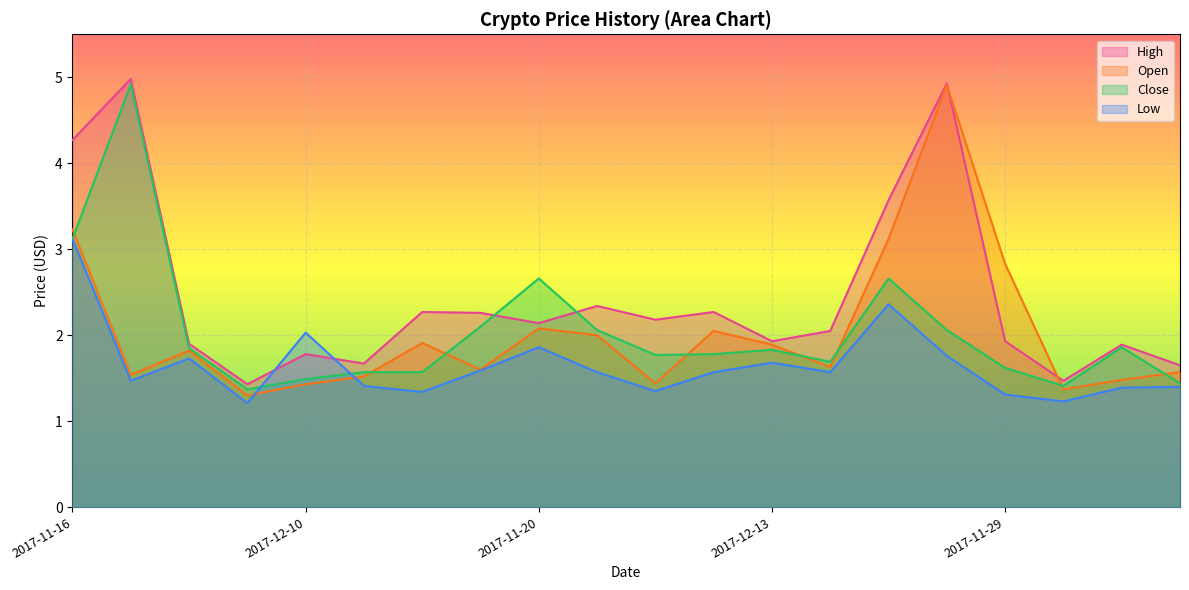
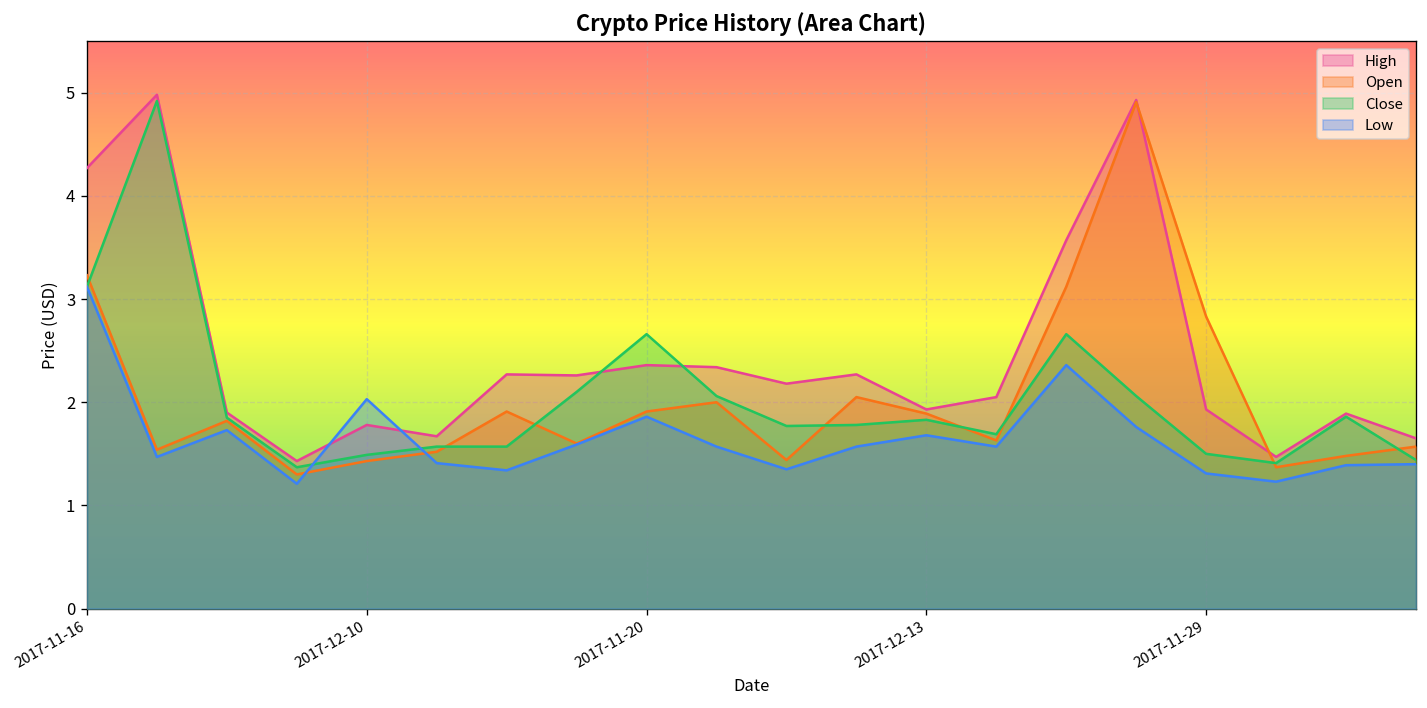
High, 2017-11-20: 2.1 -> 2.4
Open, 2017-11-20: 2.1 -> 1.9
Close, 2017-11-29: 1.6 -> 1.5
